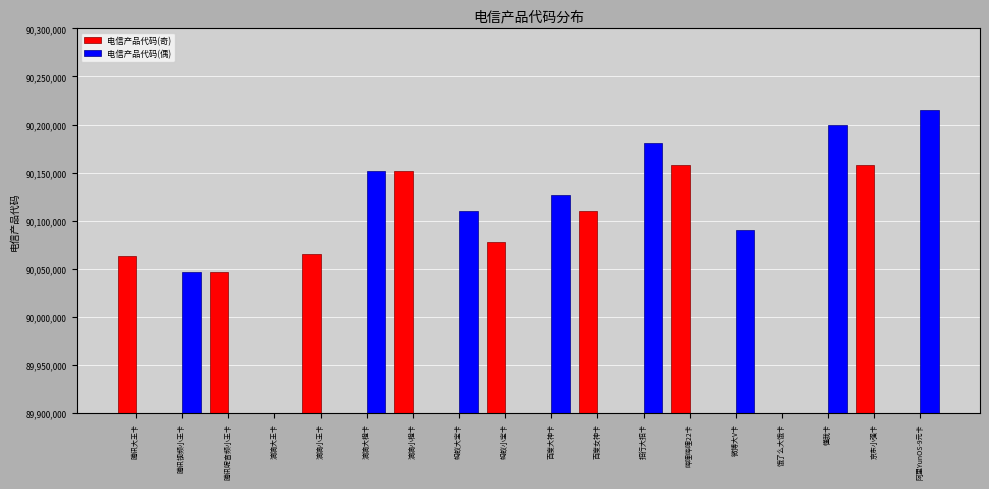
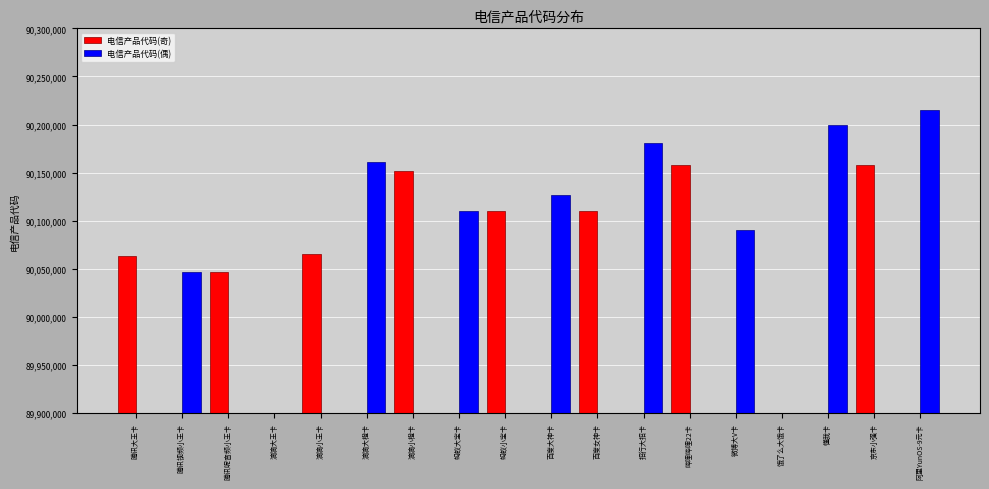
电信产品代码(偶), 滴滴大橙卡: 90,150,000 -> 90,160,000
电信产品代码(奇), 蚂蚁小宝卡: 90,080,000 -> 90,110,000
